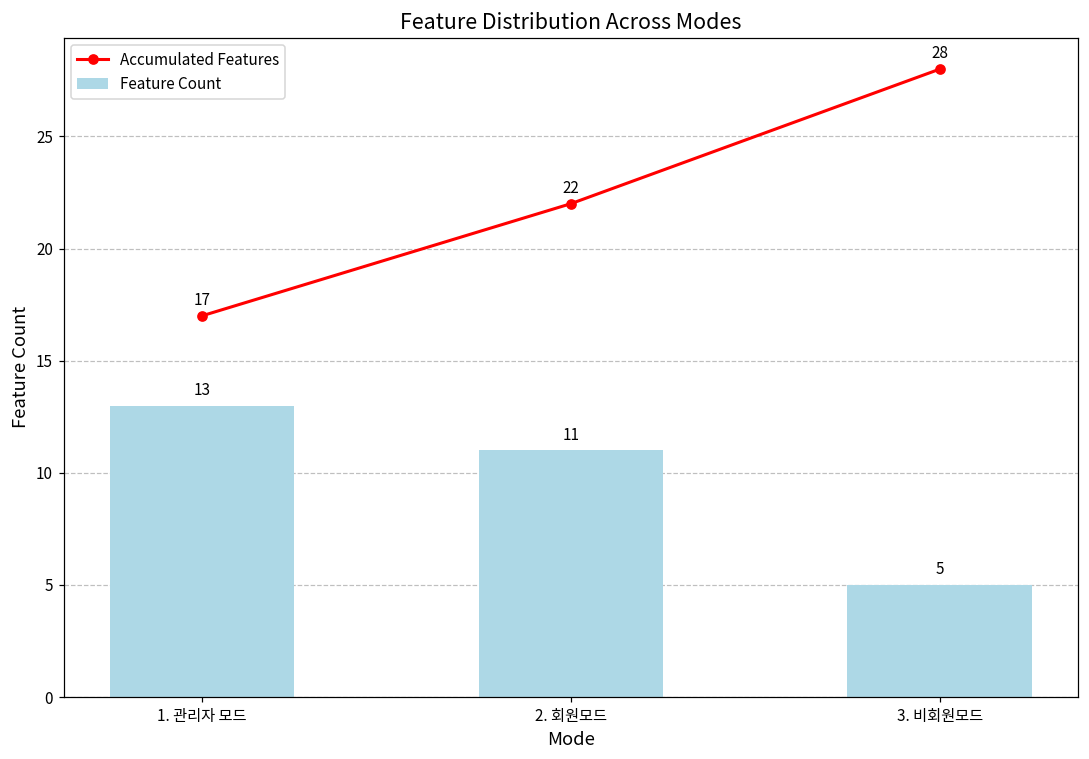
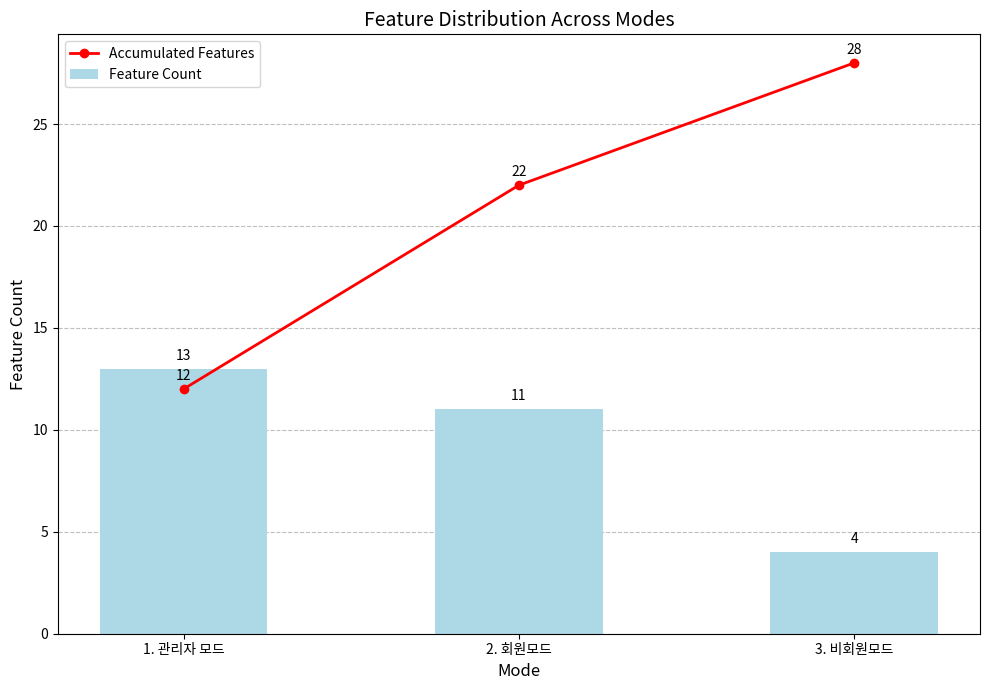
Accumulated Features, 1. 관리자 모드: 17 -> 12
Feature Count, 3. 비회원모드: 5 -> 4
